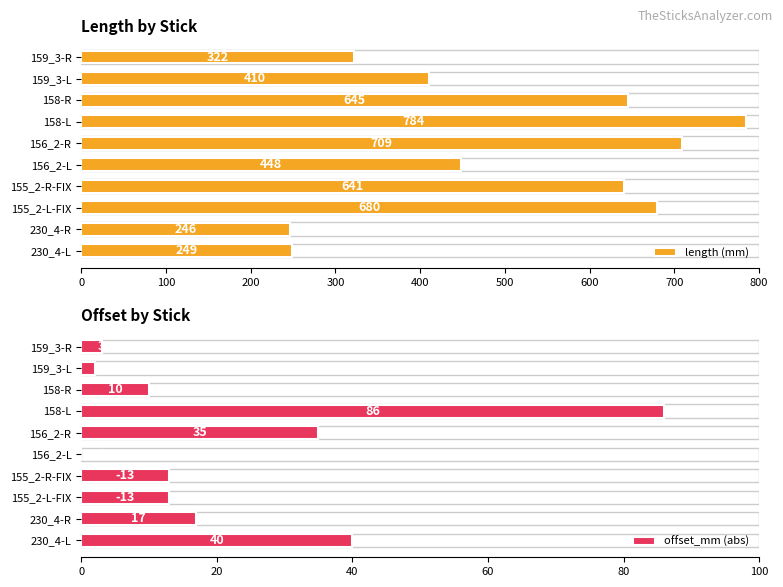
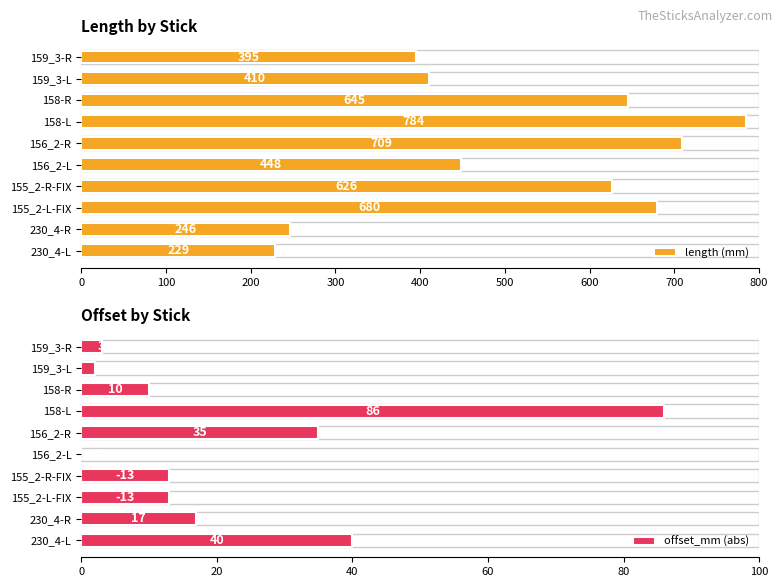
Length by Stick, length (mm), 159_3-R: 322 -> 395
Length by Stick, length (mm), 155_2-R-FIX: 641 -> 626
Length by Stick, length (mm), 230_4-L: 249 -> 229
